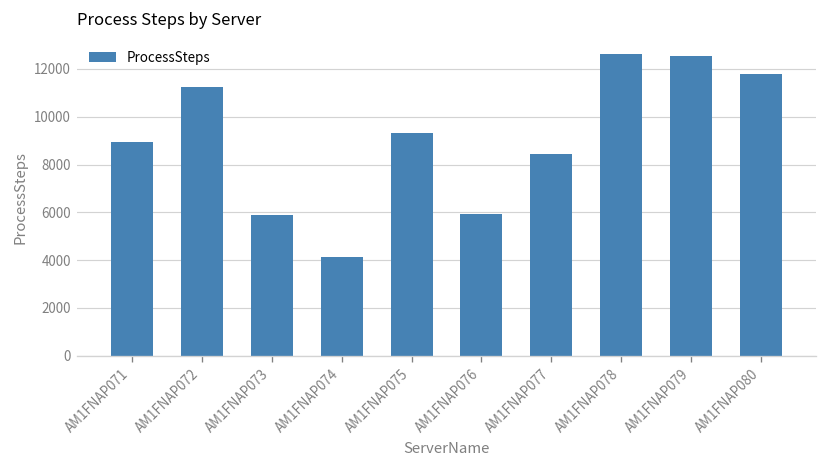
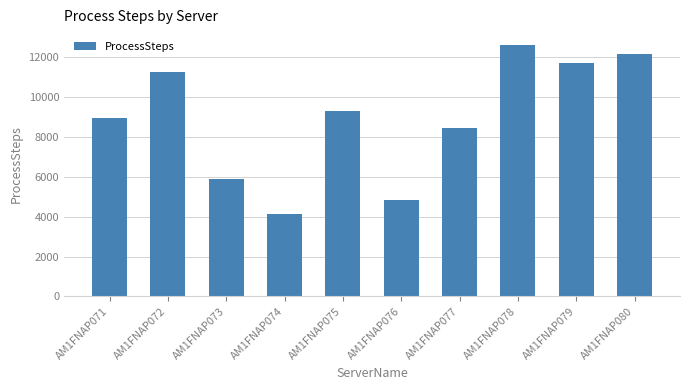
AM1FNAP076: 5900 -> 4800
AM1FNAP079: 12600 -> 11700
AM1FNAP080: 11800 -> 12200
